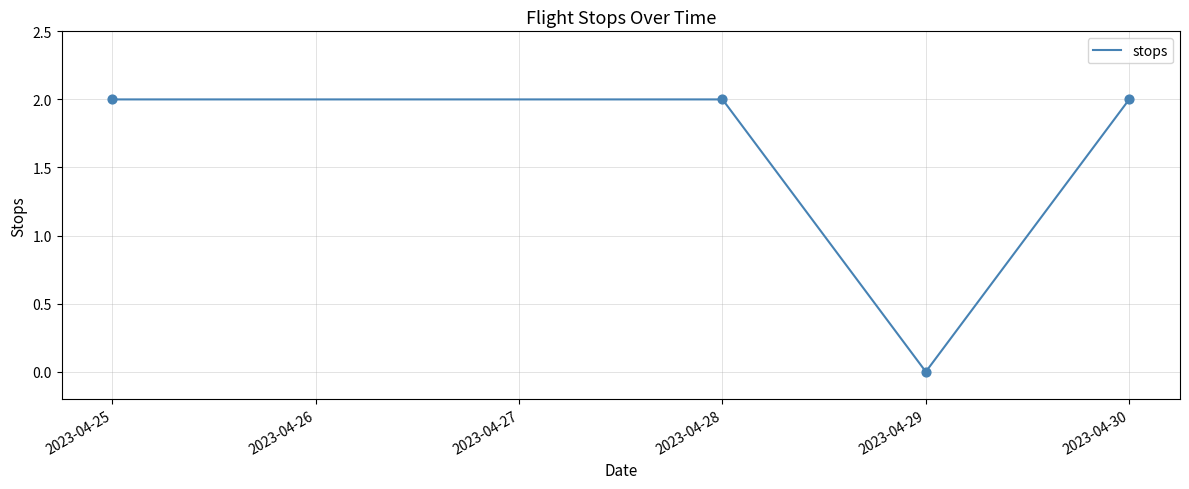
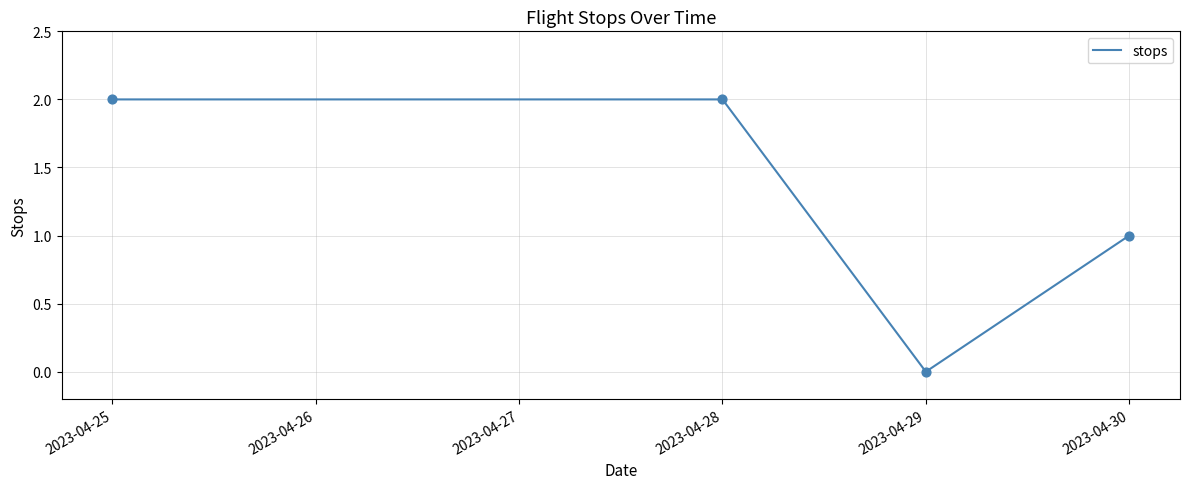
2023-04-30: 2 -> 1
